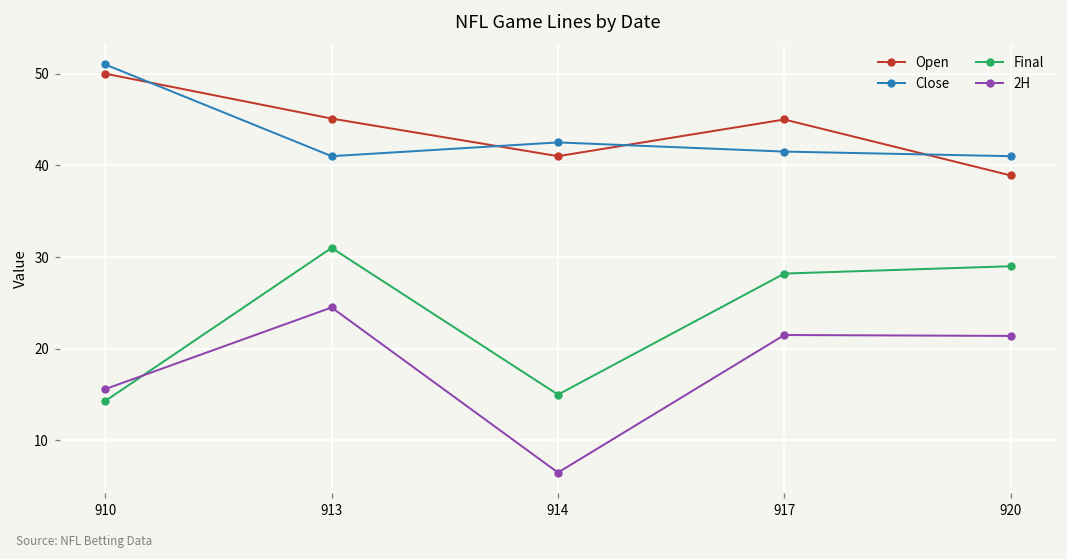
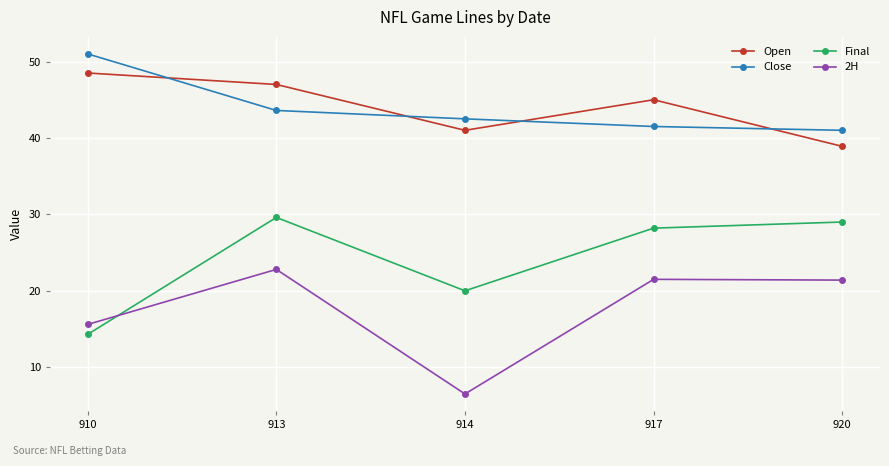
Open, 910: 50 -> 49
Open, 913: 45 -> 47
Close, 913: 41 -> 44
Final, 913: 31 -> 30
2H, 913: 25 -> 23
Final, 914: 15 -> 20
